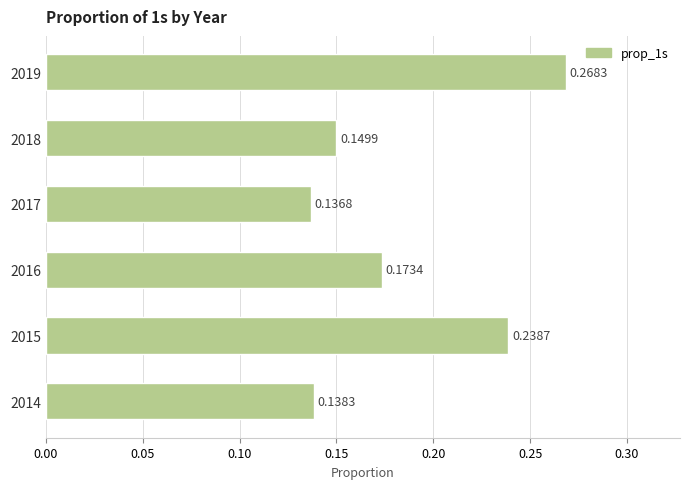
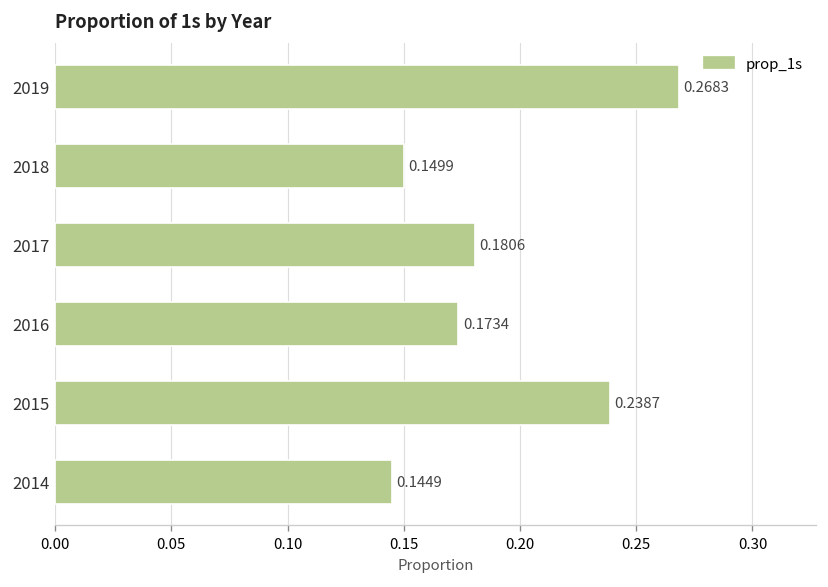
2017: 0.1368 -> 0.1806
2014: 0.1383 -> 0.1449
